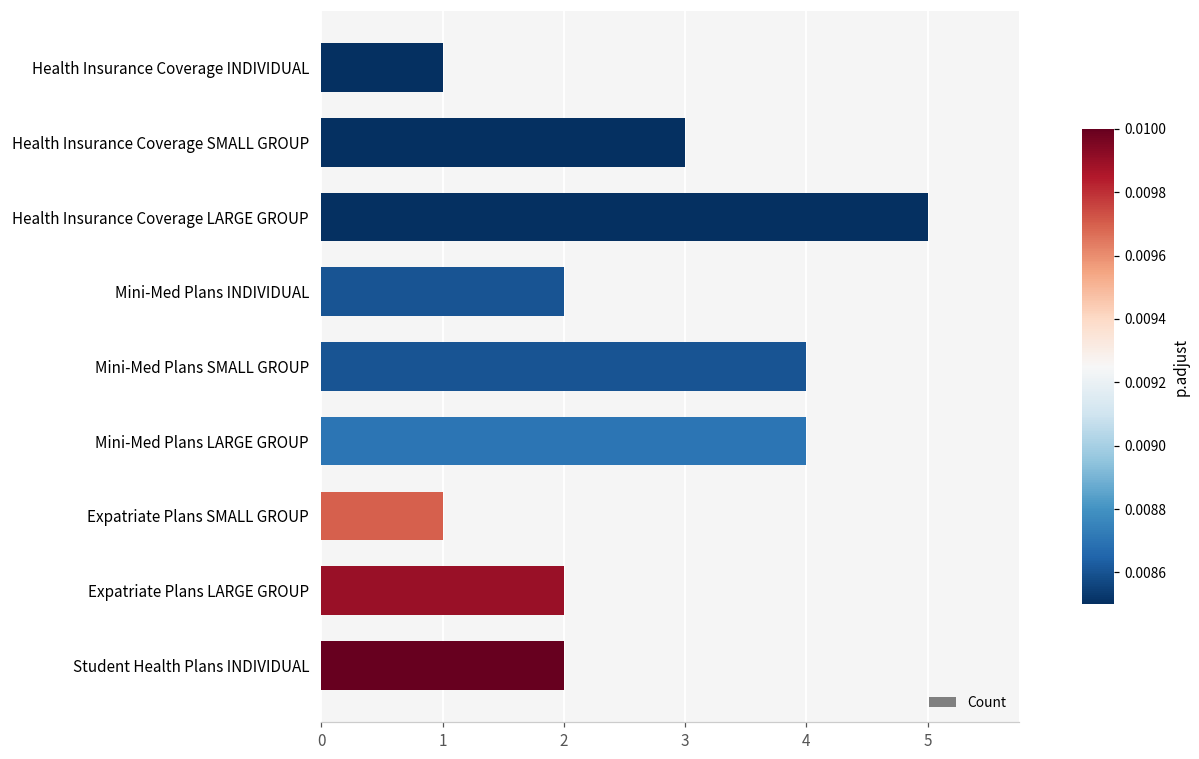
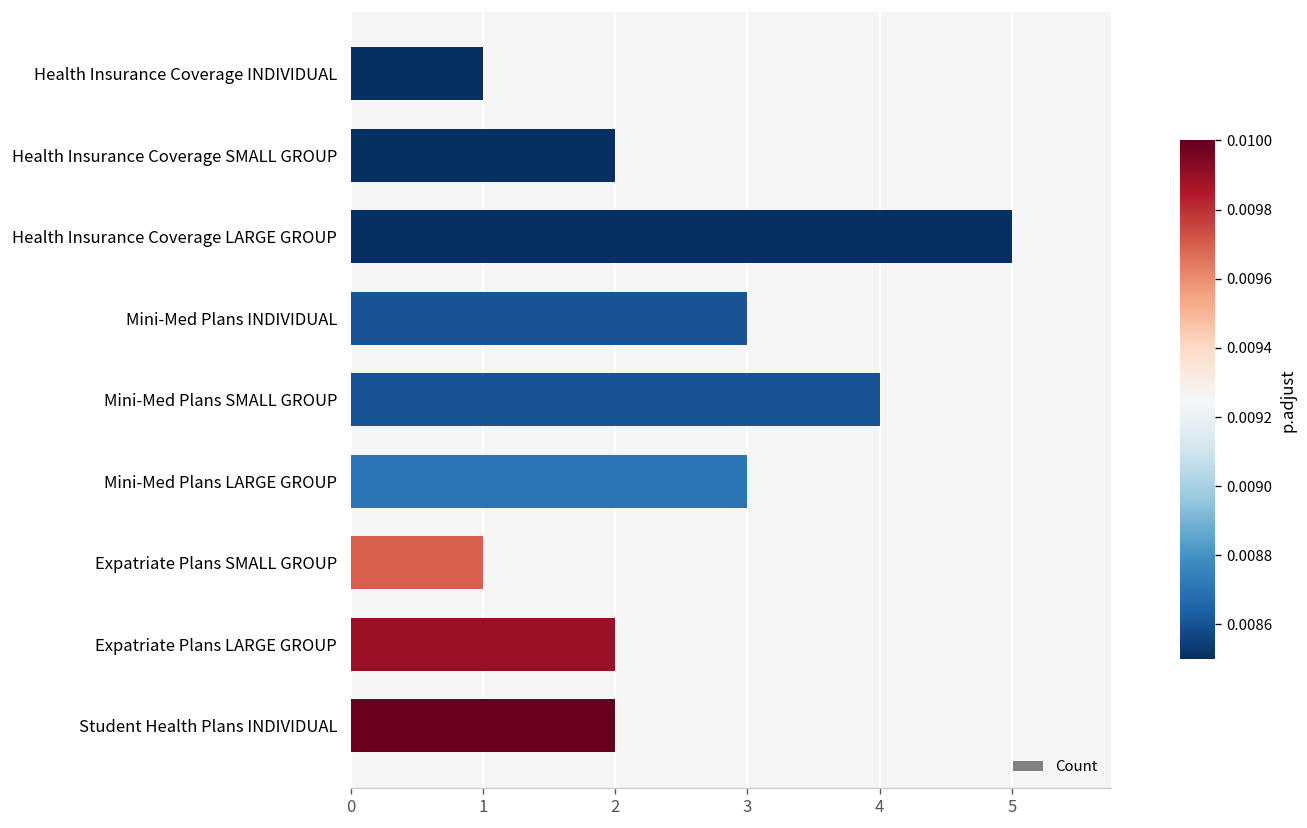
Health Insurance Coverage SMALL GROUP: 3 -> 2
Mini-Med Plans INDIVIDUAL: 2 -> 3
Mini-Med Plans LARGE GROUP: 4 -> 3
